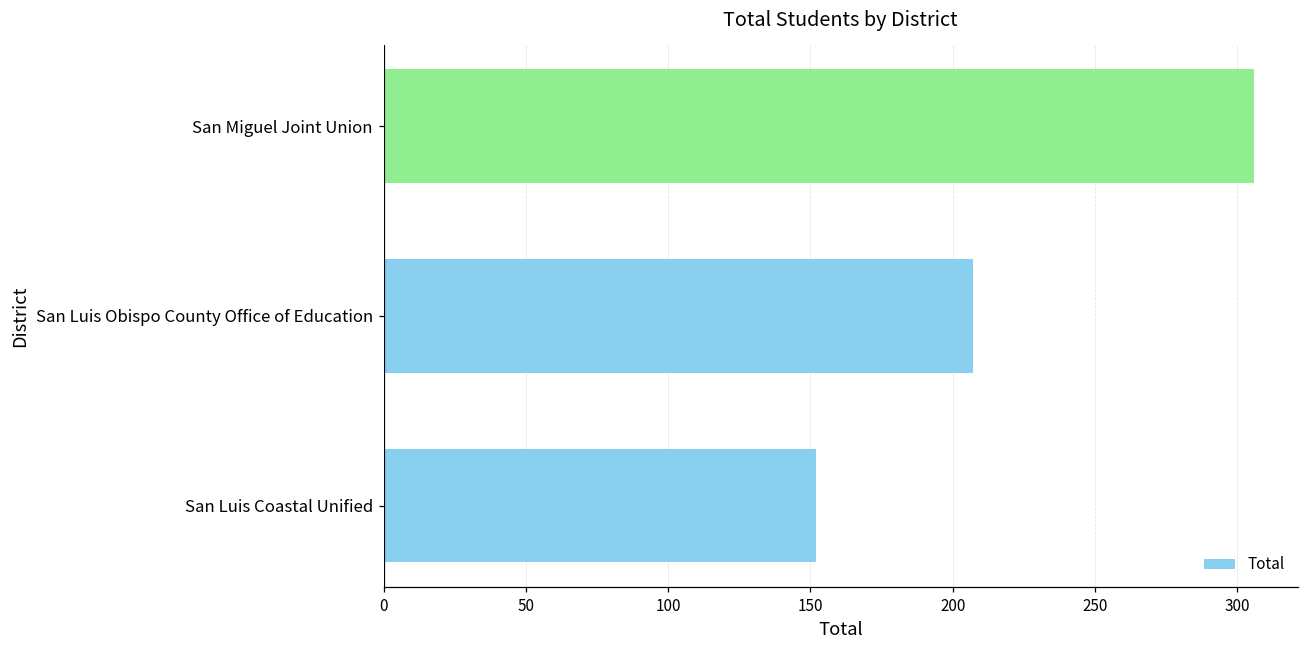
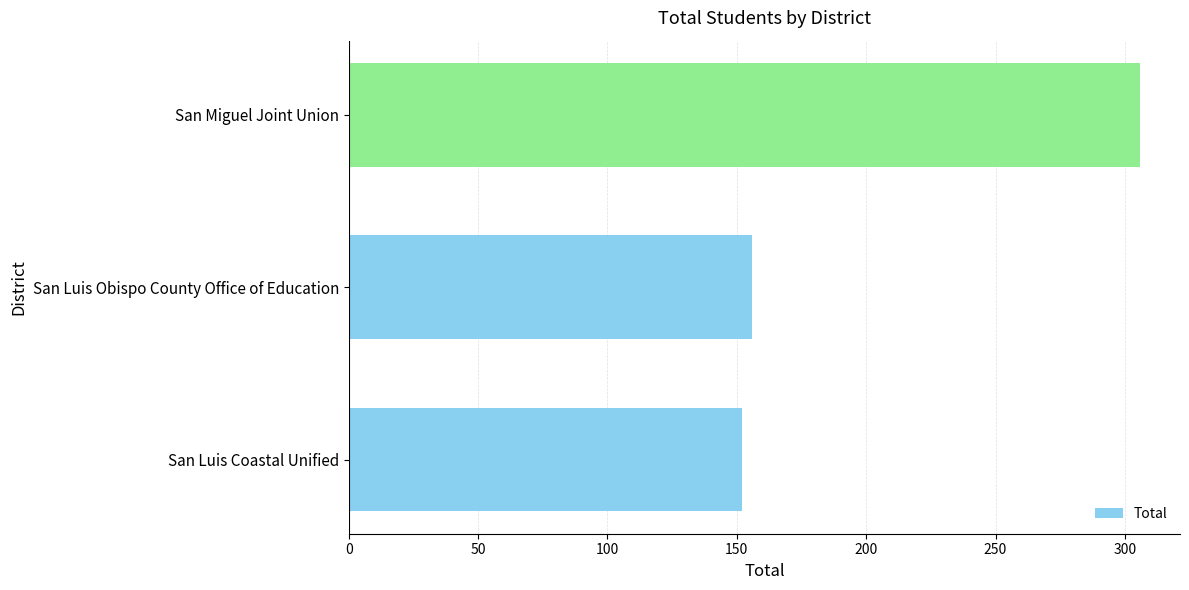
San Luis Obispo County Office of Education: 207 -> 156
